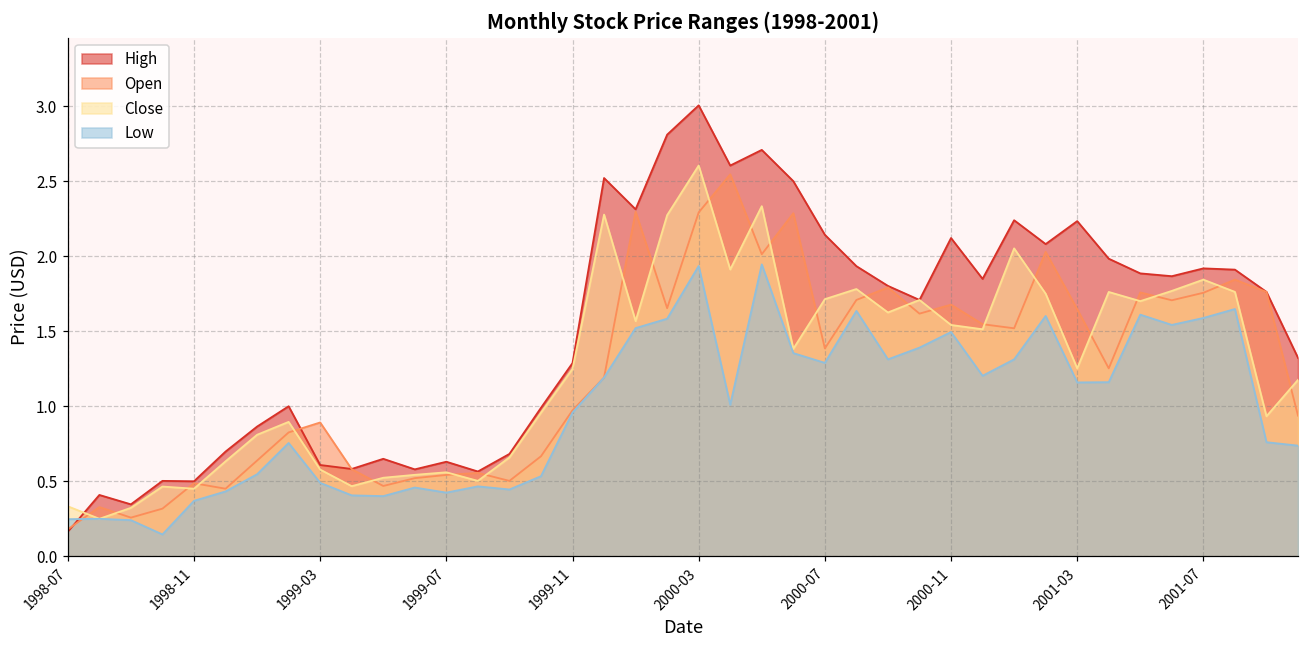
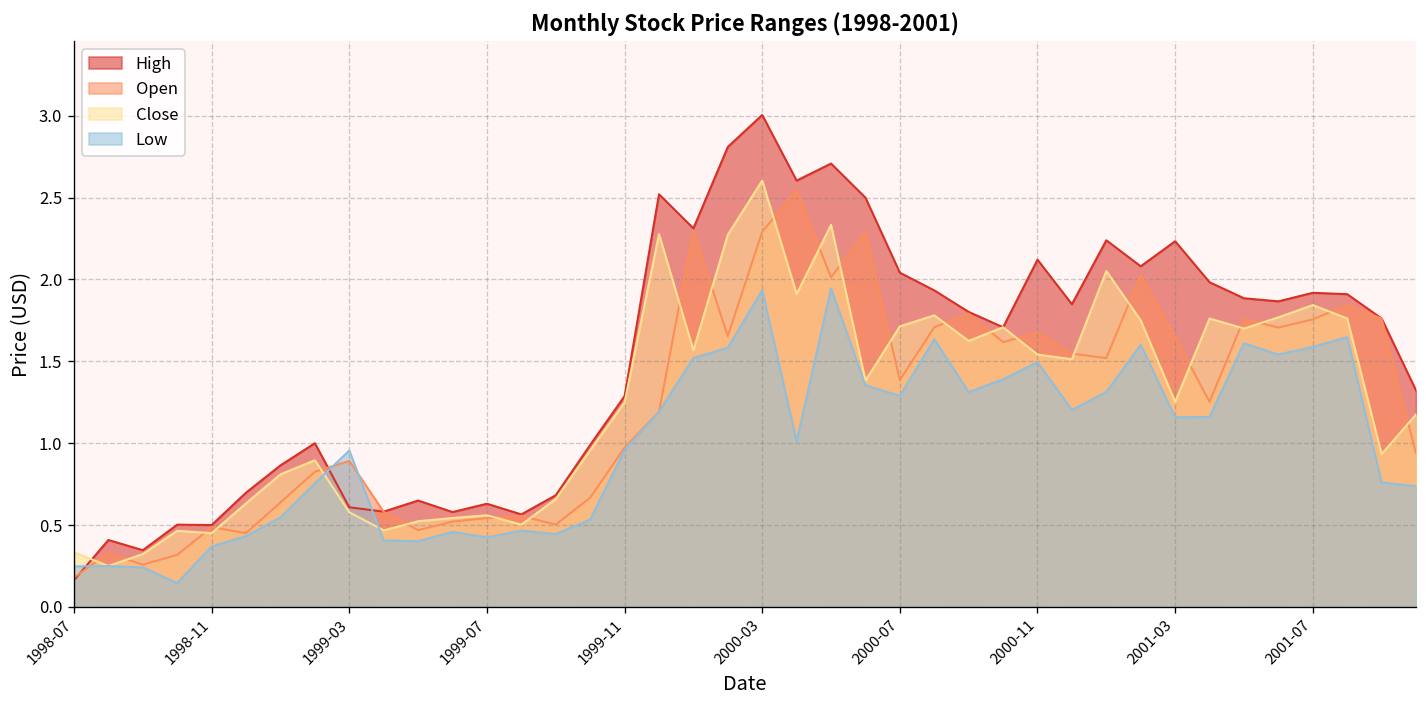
Low, 1999-03: 0.49 -> 0.96
High, 2000-07: 2.14 -> 2.04
